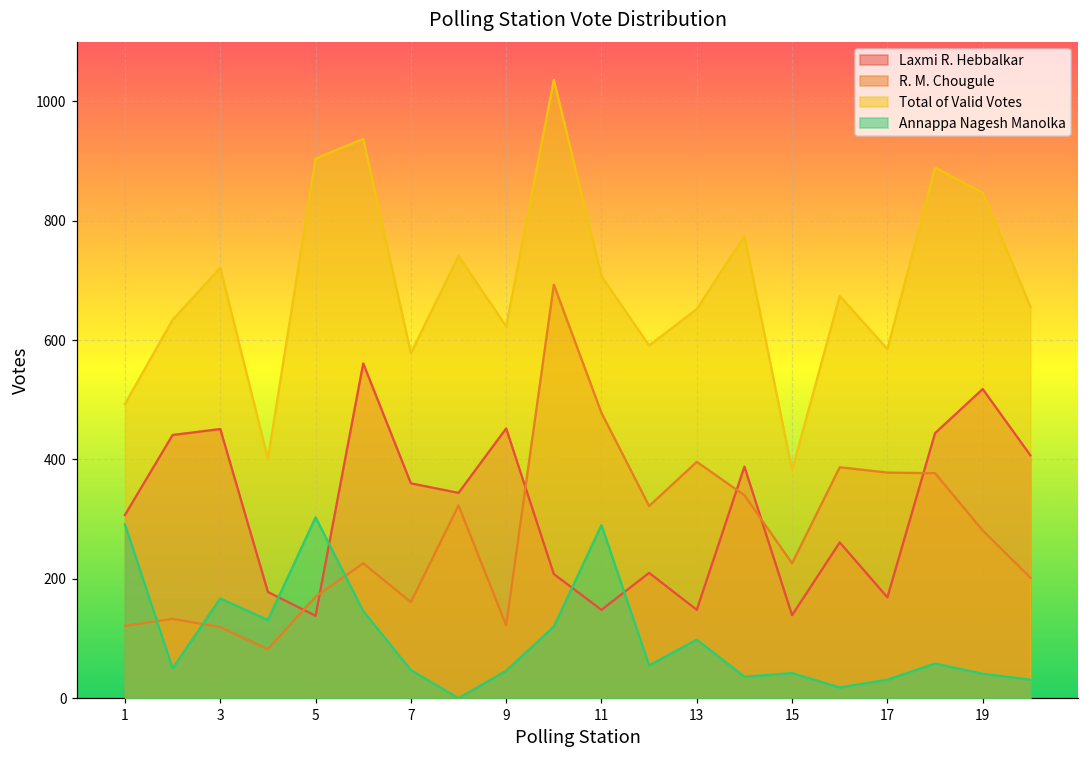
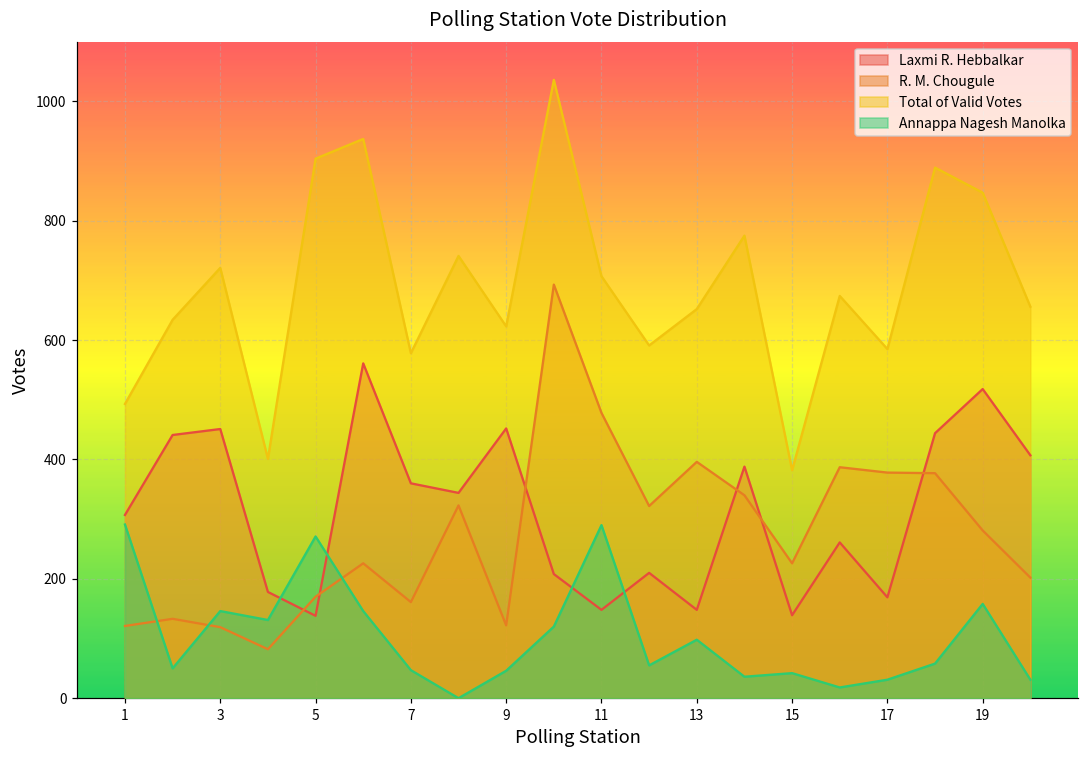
Annappa Nagesh Manolka, 3: 170 -> 150
Annappa Nagesh Manolka, 5: 300 -> 270
Annappa Nagesh Manolka, 19: 40 -> 160
